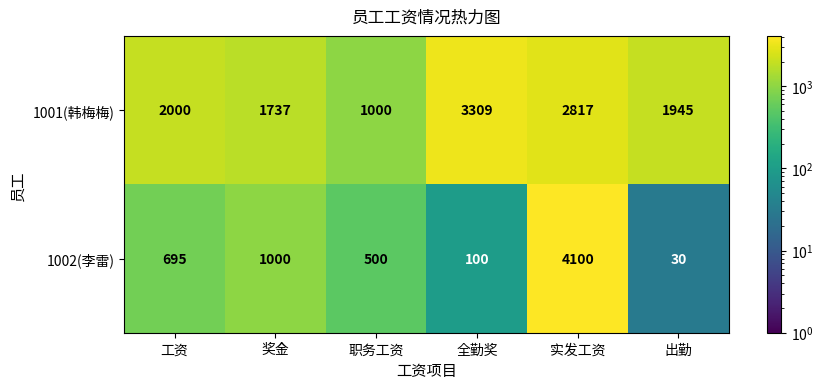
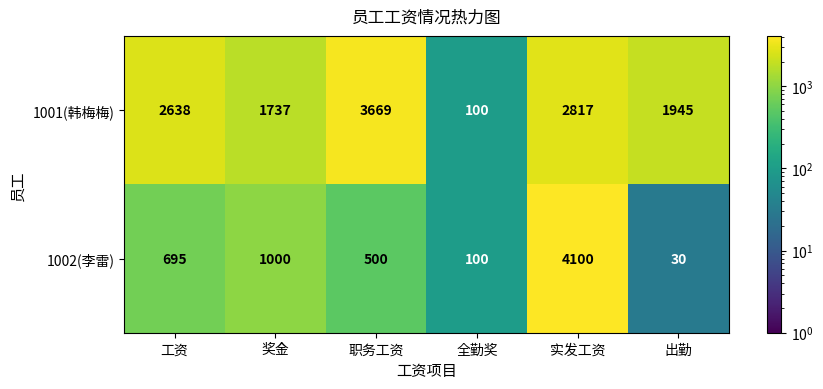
1001(韩梅梅), 工资: 2000 -> 2638
1001(韩梅梅), 职务工资: 1000 -> 3669
1001(韩梅梅), 全勤奖: 3309 -> 100
